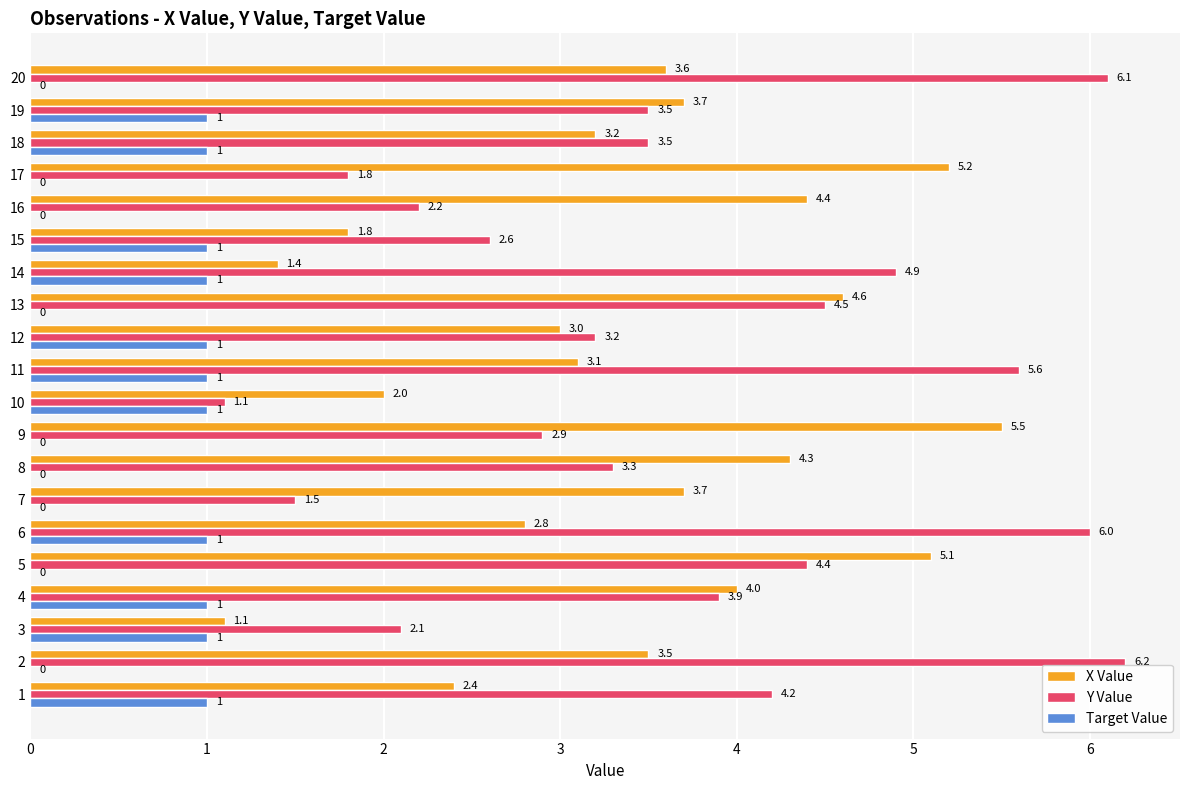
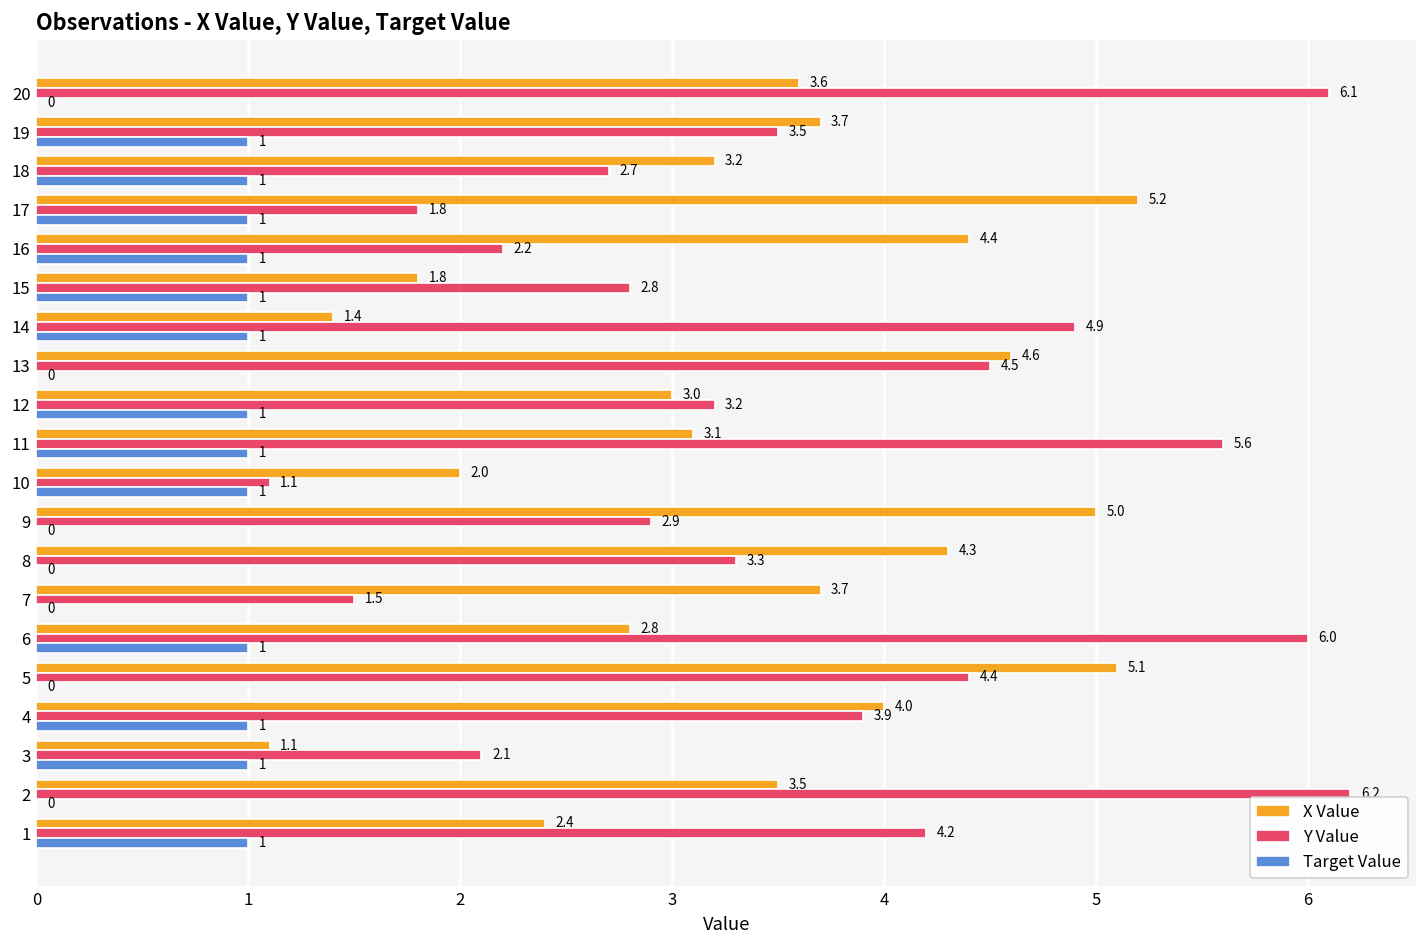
Y Value, 18: 3.5 -> 2.7
Target Value, 17: 0 -> 1
Target Value, 16: 0 -> 1
Y Value, 15: 2.6 -> 2.8
X Value, 9: 5.5 -> 5.0
